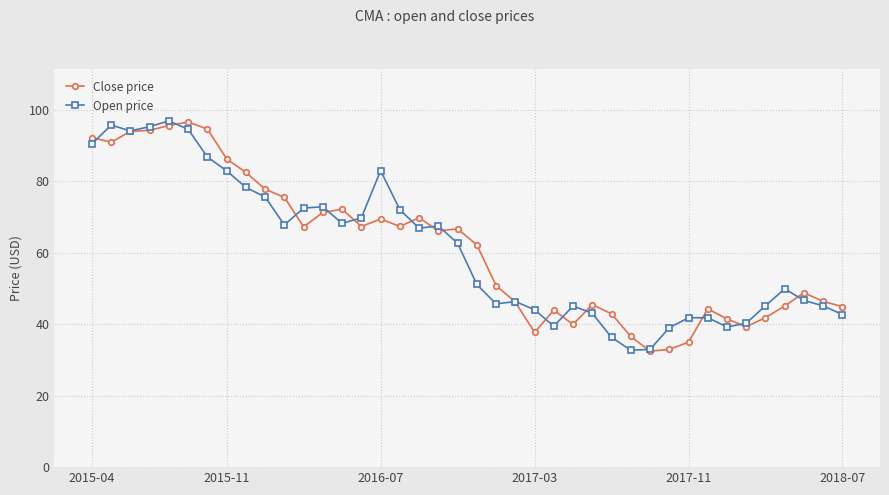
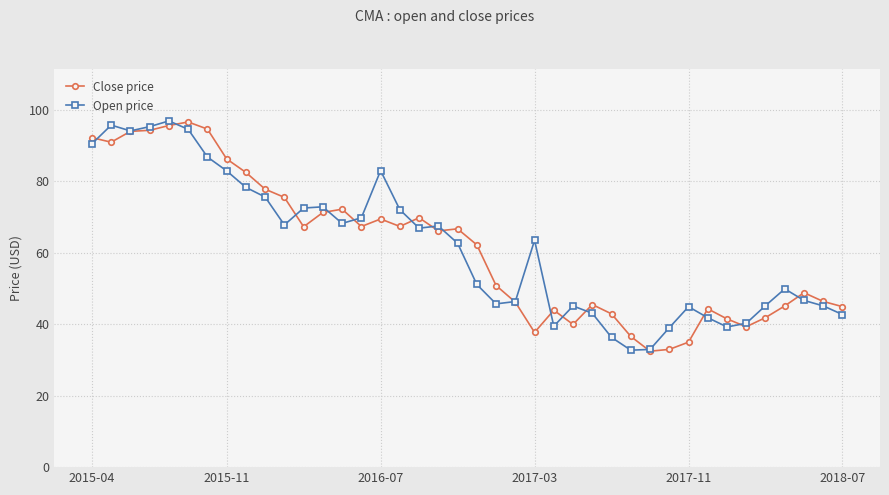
Open price, 2017-03: 44 -> 63
Open price, 2017-11: 42 -> 45
